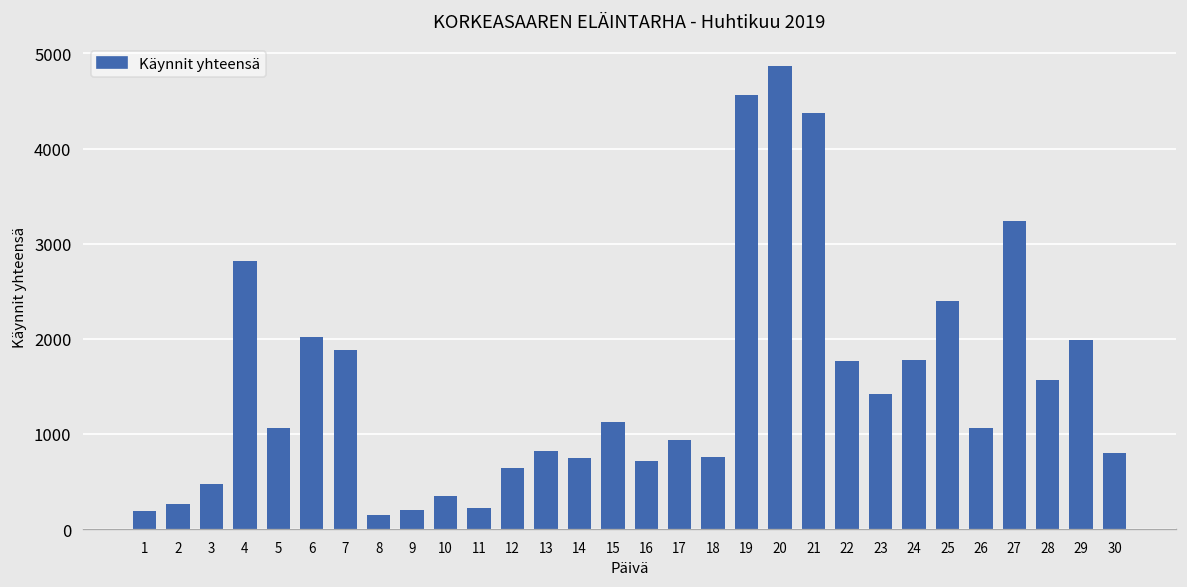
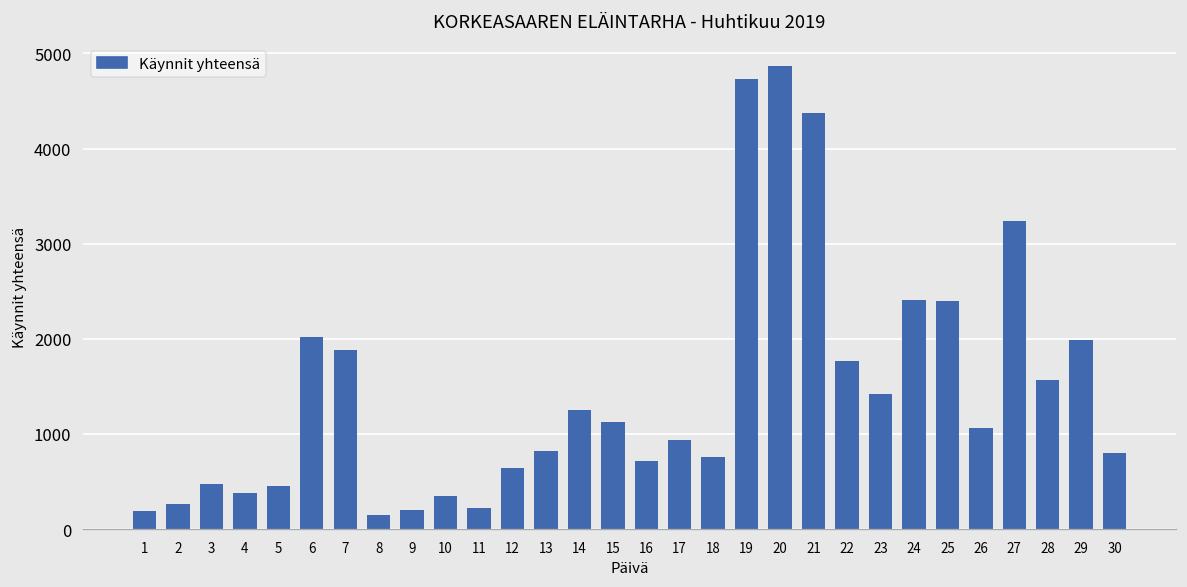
4: 2800 -> 400
5: 1100 -> 500
14: 700 -> 1300
19: 4600 -> 4700
24: 1800 -> 2400
